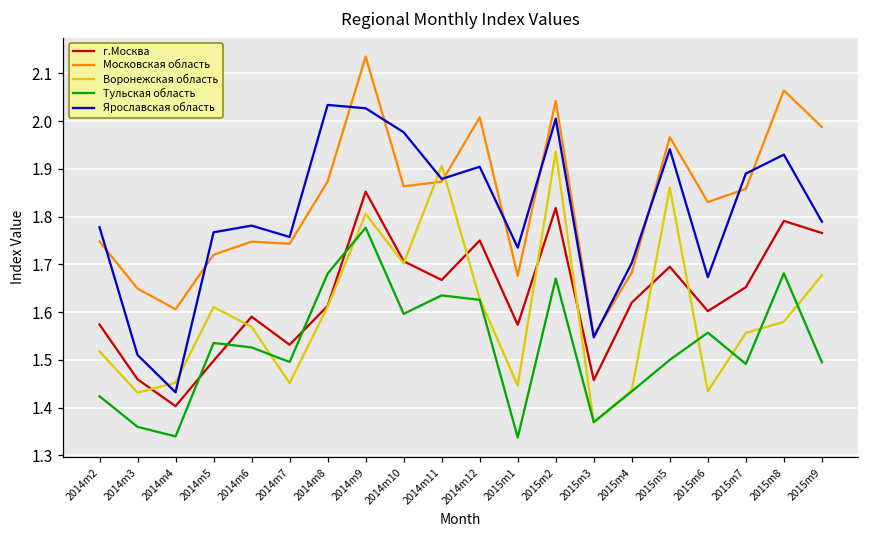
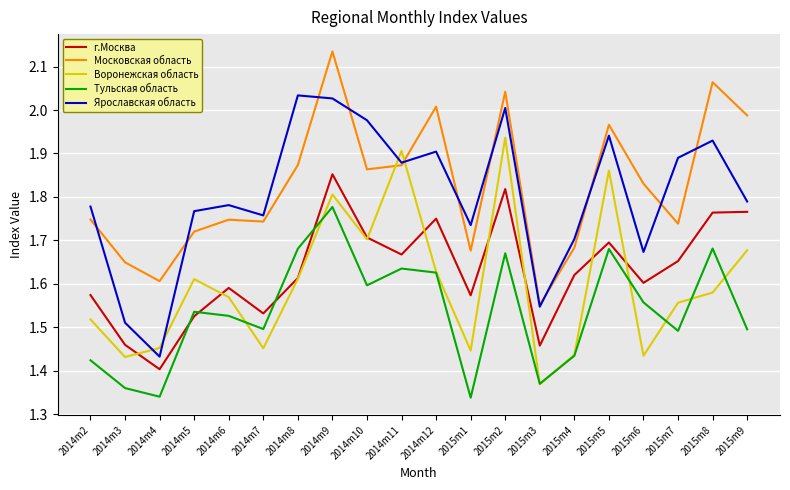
г.Москва, 2014m5: 1.50 -> 1.53
Тульская область, 2015m5: 1.50 -> 1.68
Московская область, 2015m7: 1.86 -> 1.74
г.Москва, 2015m8: 1.79 -> 1.76
